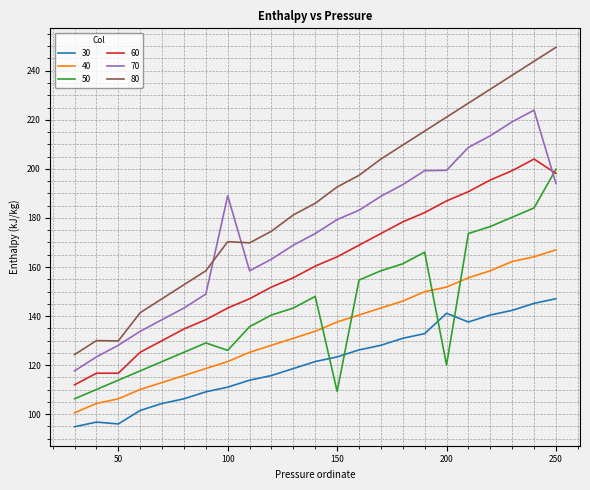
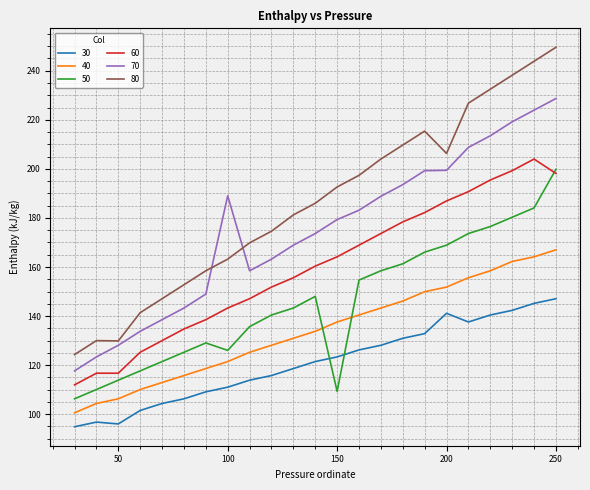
80, 100: 170 -> 163
50, 200: 120 -> 169
80, 200: 221 -> 206
70, 250: 194 -> 229
